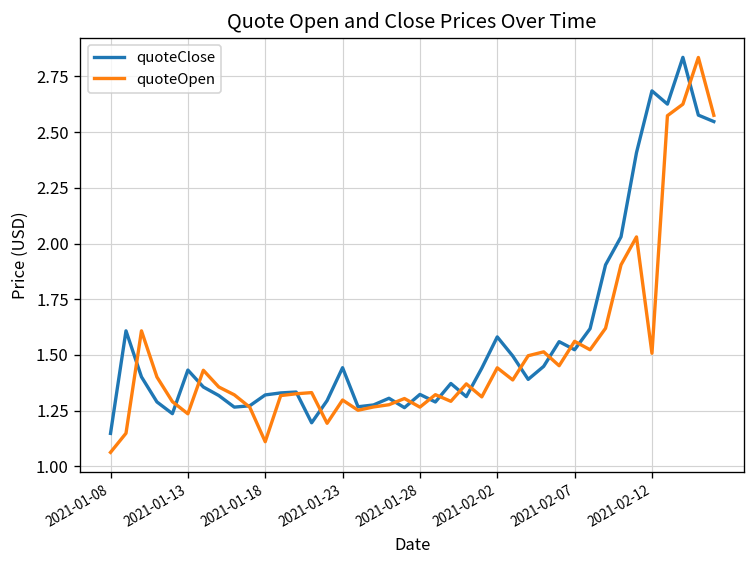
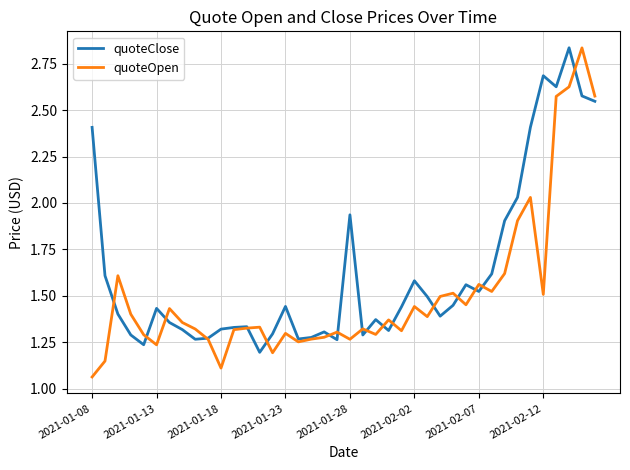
quoteClose, 2021-01-08: 1.15 -> 2.41
quoteClose, 2021-01-28: 1.32 -> 1.94
